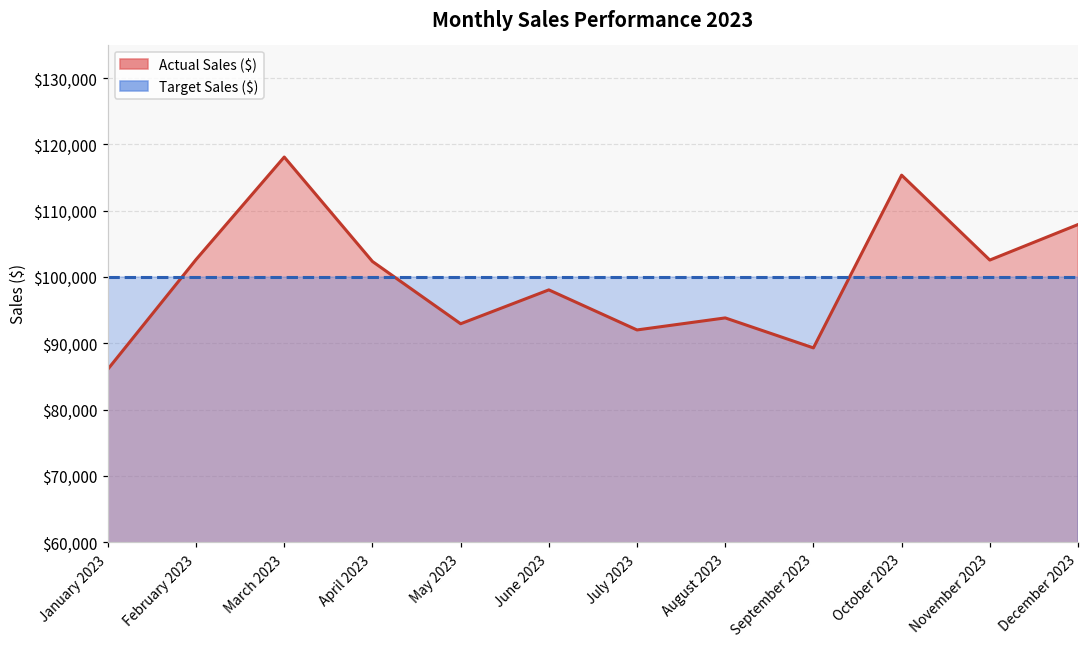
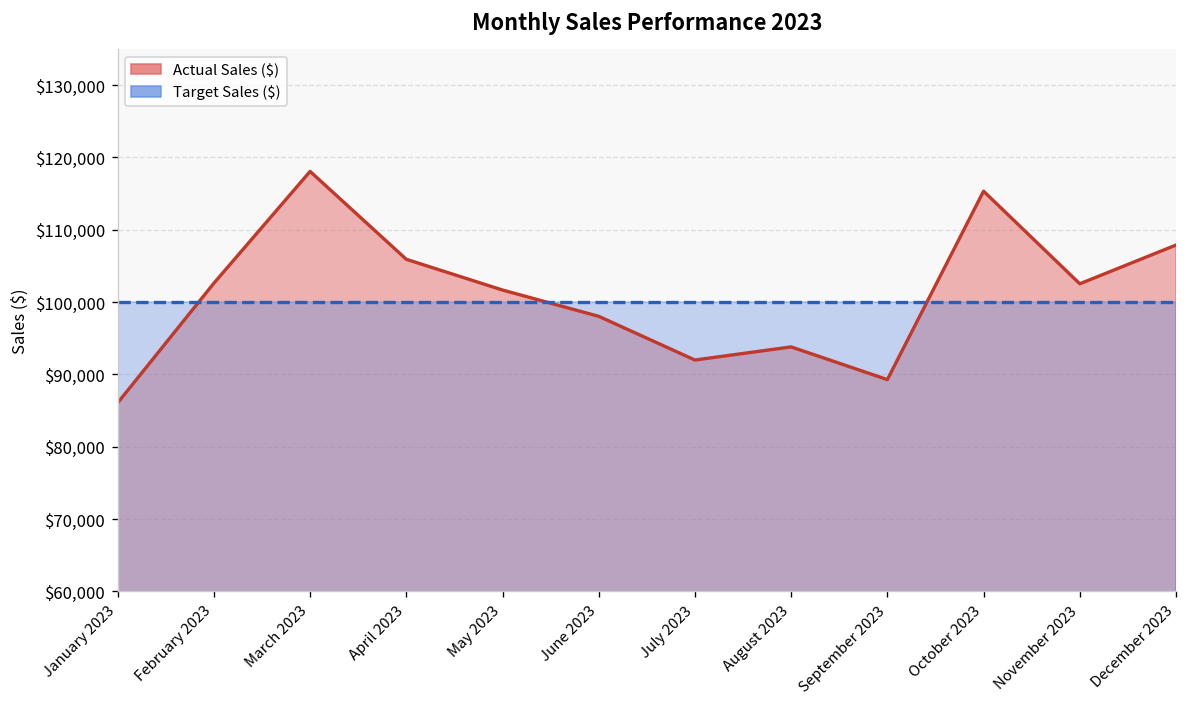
Actual Sales ($), April 2023: $102,000 -> $106,000
Actual Sales ($), May 2023: $93,000 -> $102,000
